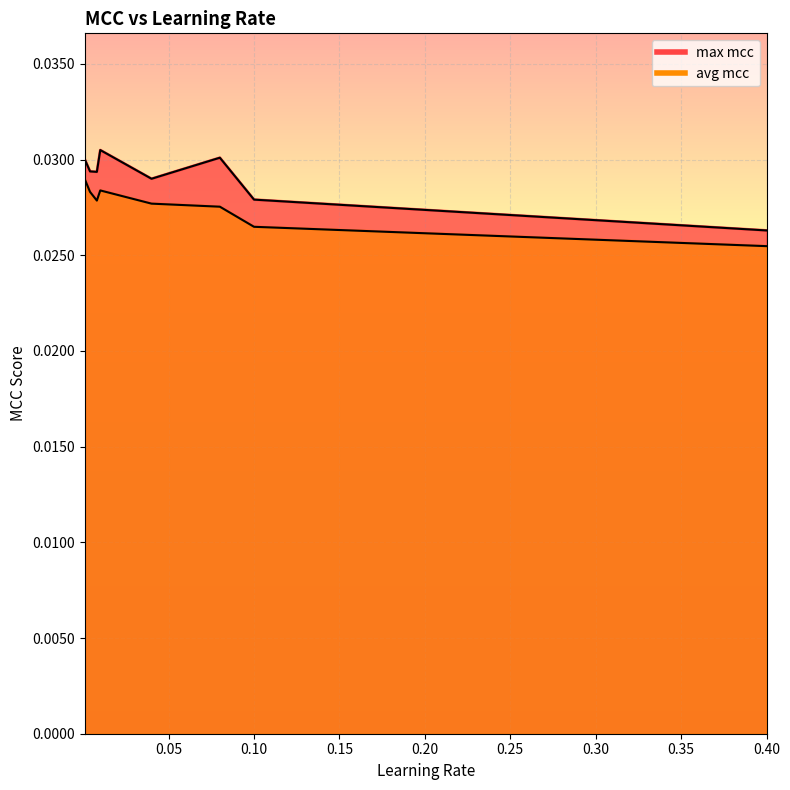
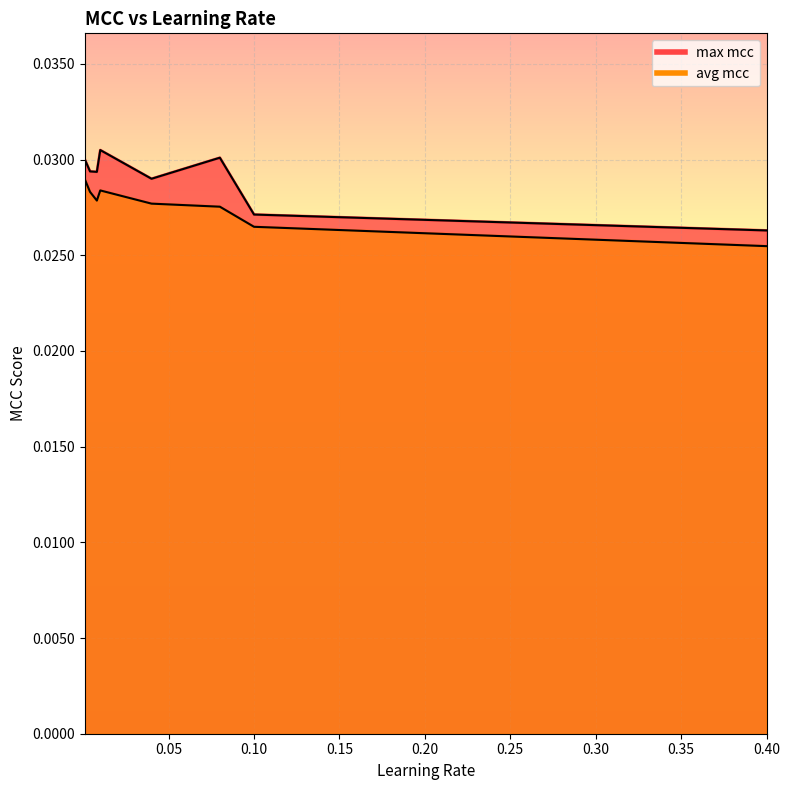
max mcc, 0.10: 0.0279 -> 0.0271
